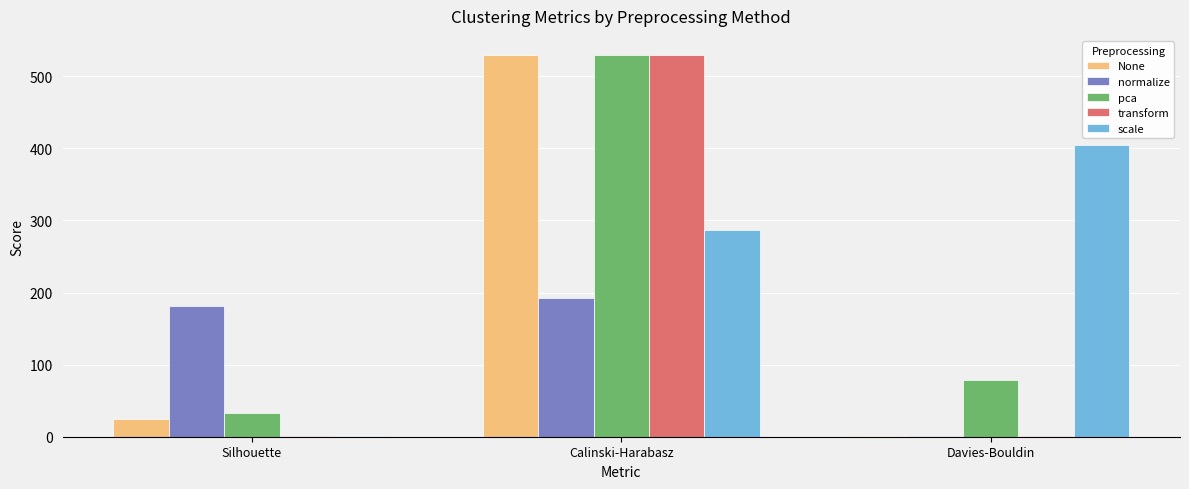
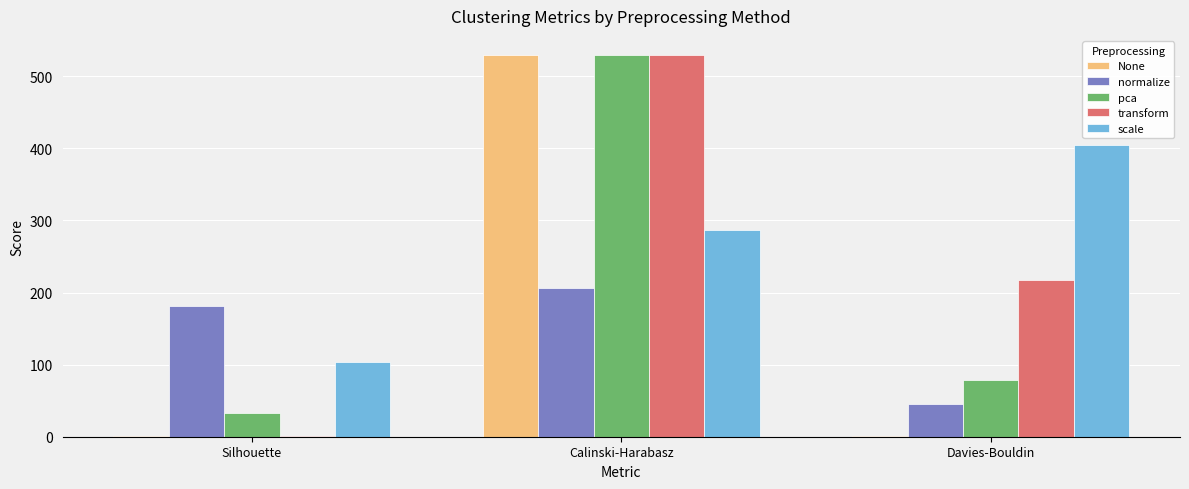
None, Silhouette: 20 -> 0
scale, Silhouette: 0 -> 100
normalize, Calinski-Harabasz: 190 -> 210
normalize, Davies-Bouldin: 0 -> 50
transform, Davies-Bouldin: 0 -> 220
